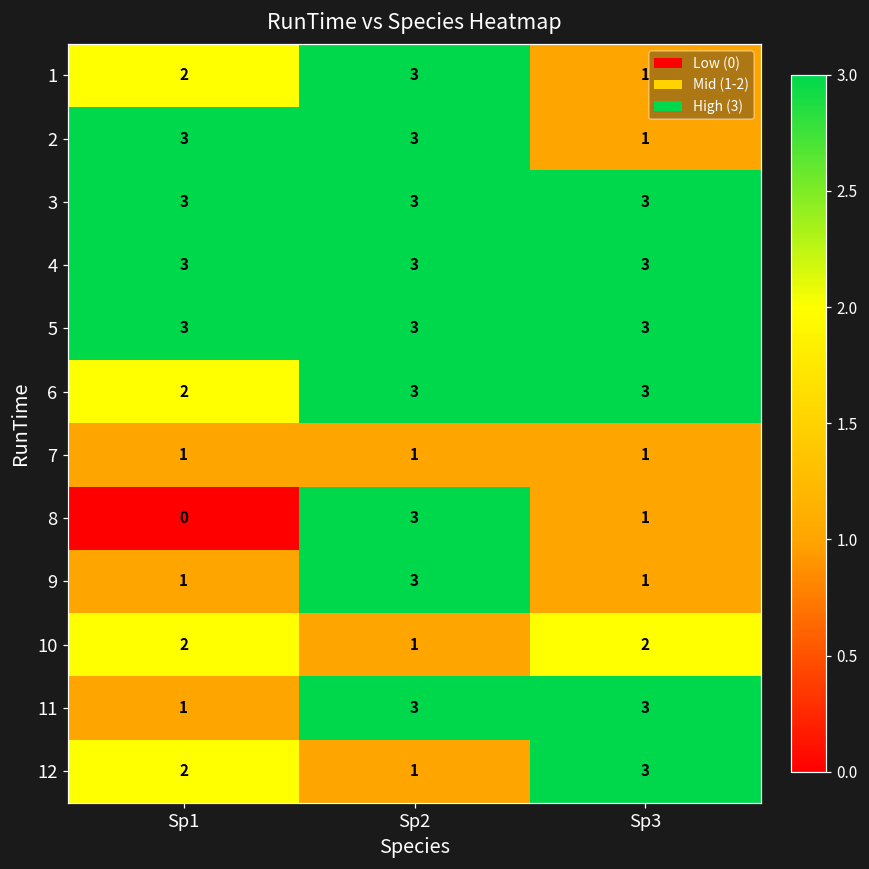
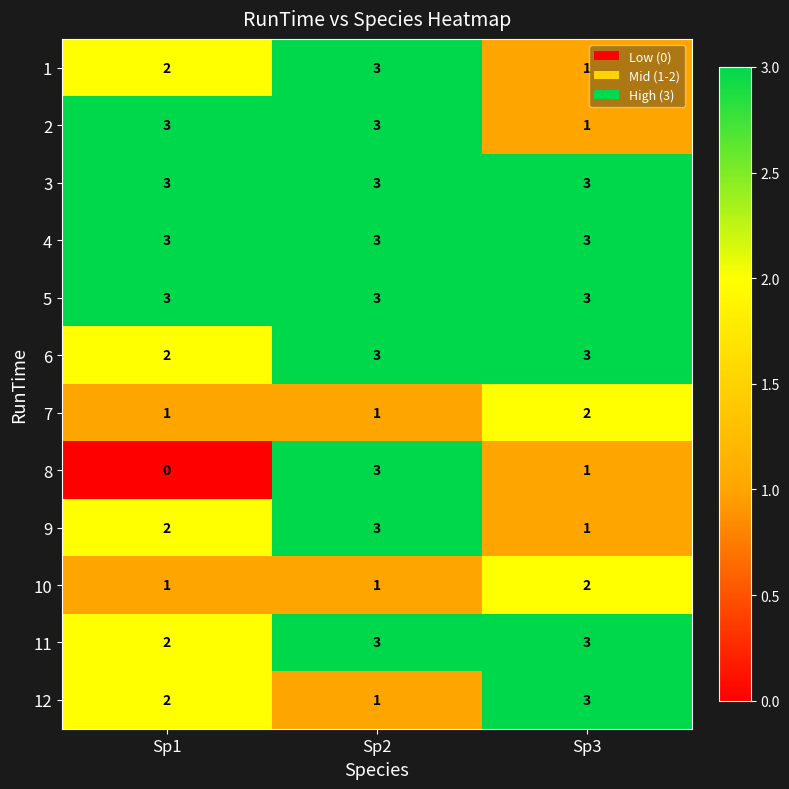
7, Sp3: 1 -> 2
9, Sp1: 1 -> 2
10, Sp1: 2 -> 1
11, Sp1: 1 -> 2
